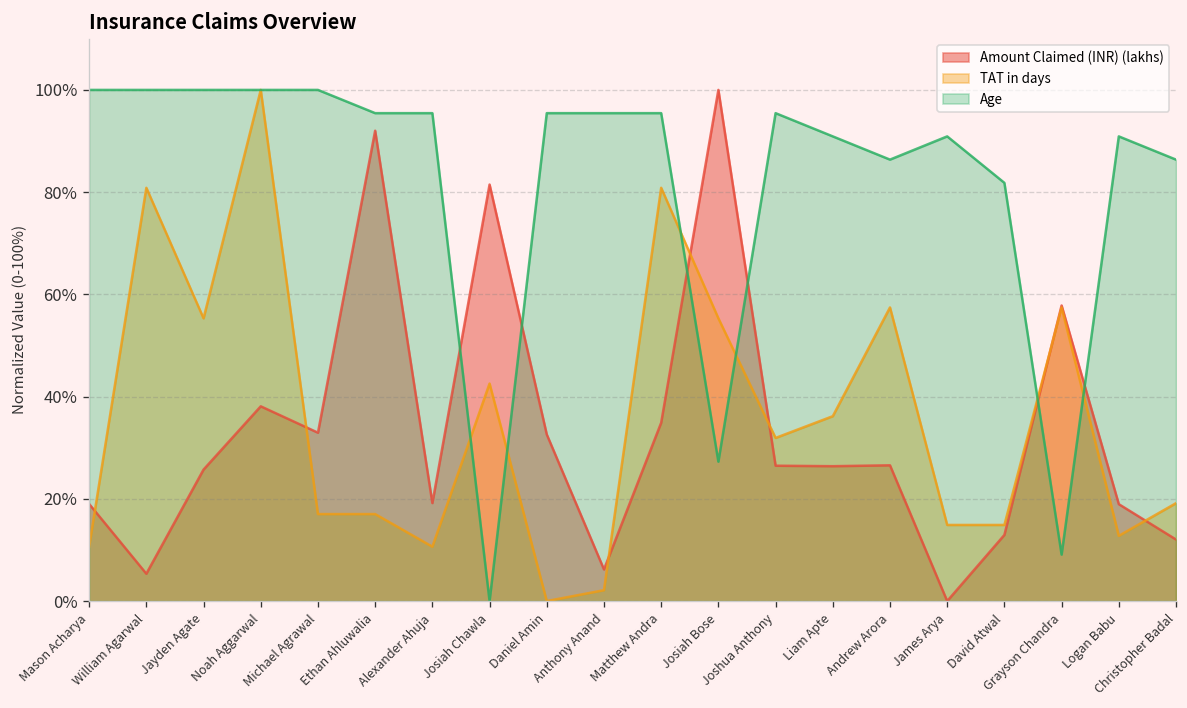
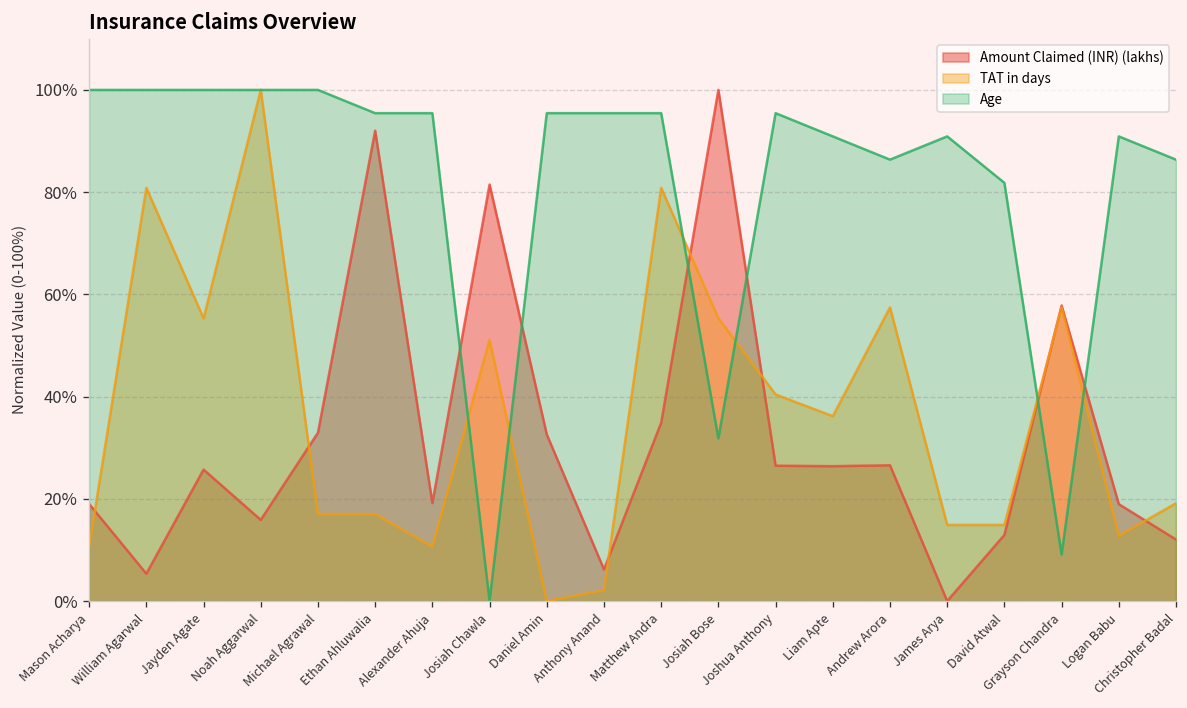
Amount Claimed (INR) (lakhs), Noah Aggarwal: 38% -> 16%
TAT in days, Josiah Chawla: 43% -> 51%
Age, Josiah Bose: 27% -> 32%
TAT in days, Joshua Anthony: 32% -> 40%
